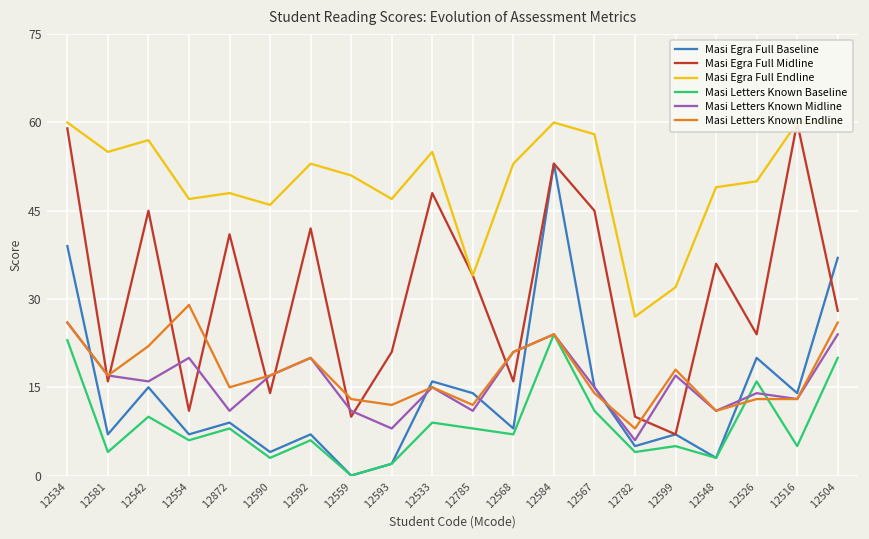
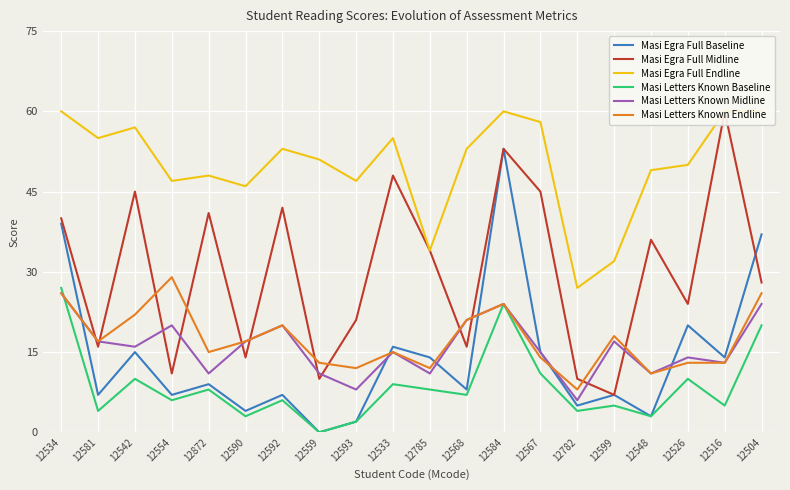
Masi Egra Full Midline, 12534: 59 -> 40
Masi Letters Known Baseline, 12534: 23 -> 27
Masi Letters Known Baseline, 12526: 16 -> 10
